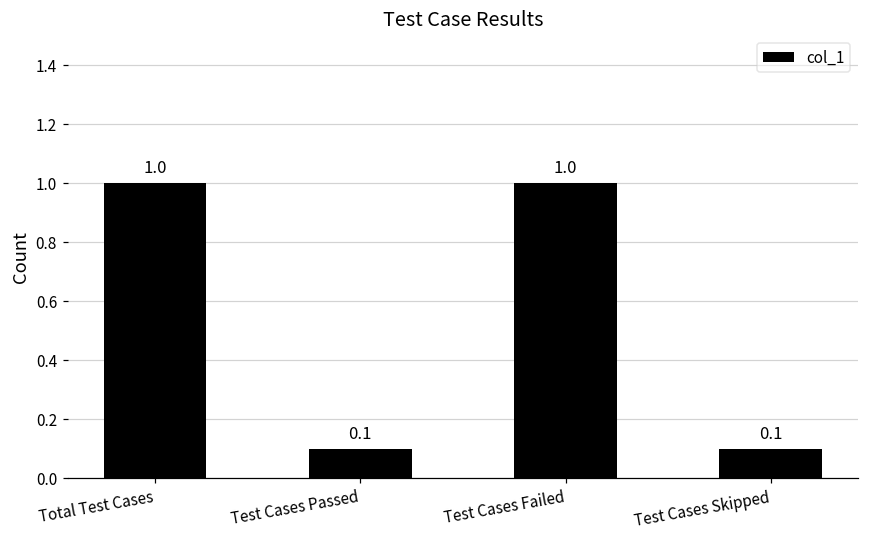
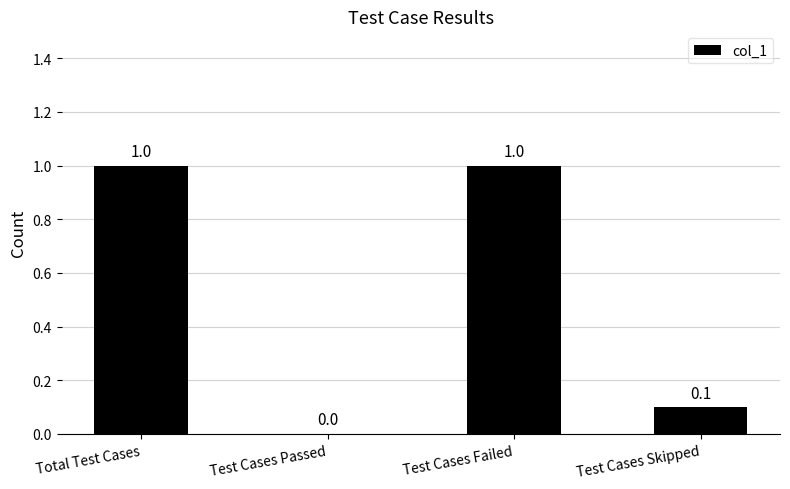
Test Cases Passed: 0.1 -> 0.0
